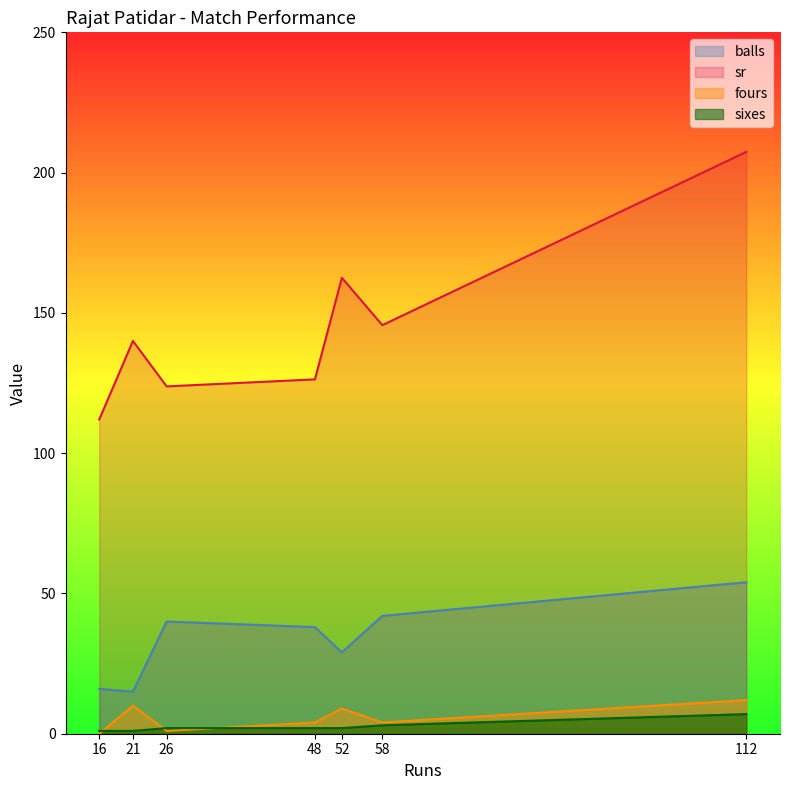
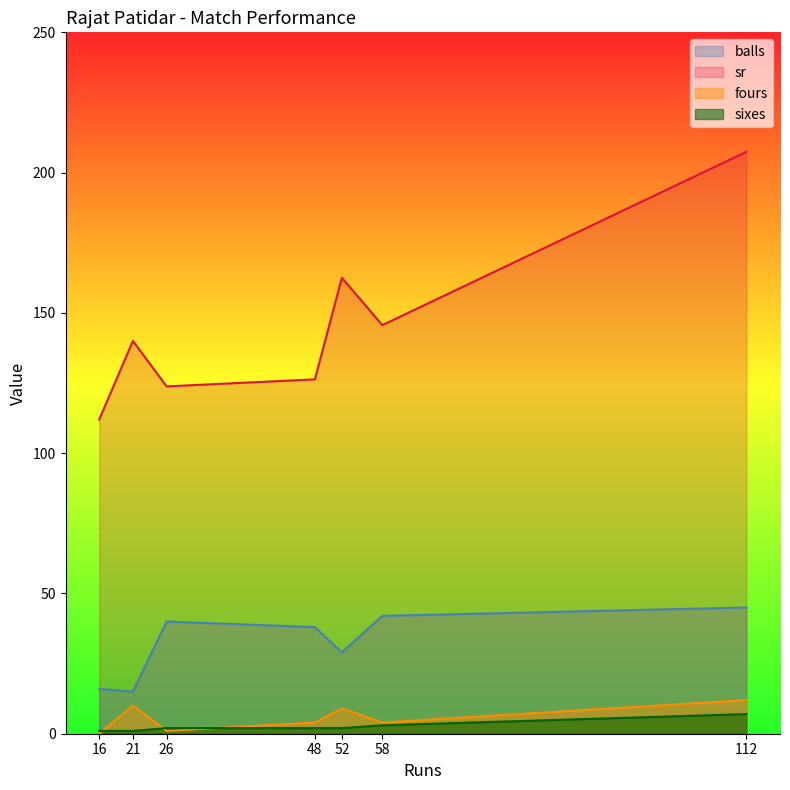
balls, 112: 54 -> 45
